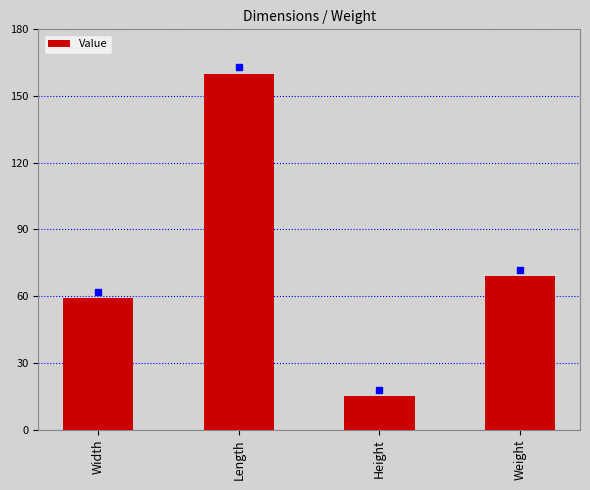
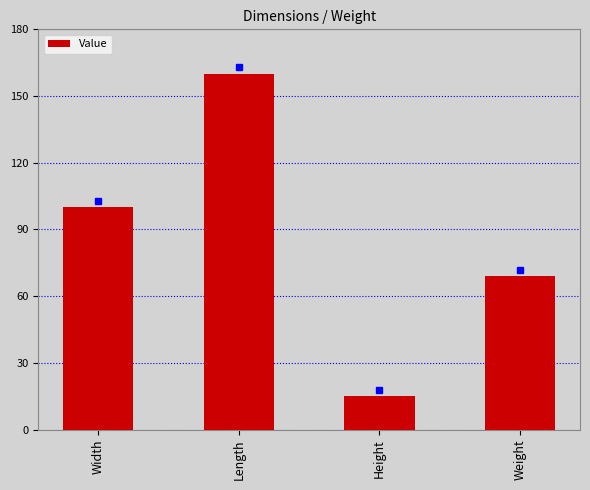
Value, Width: 59 -> 100
